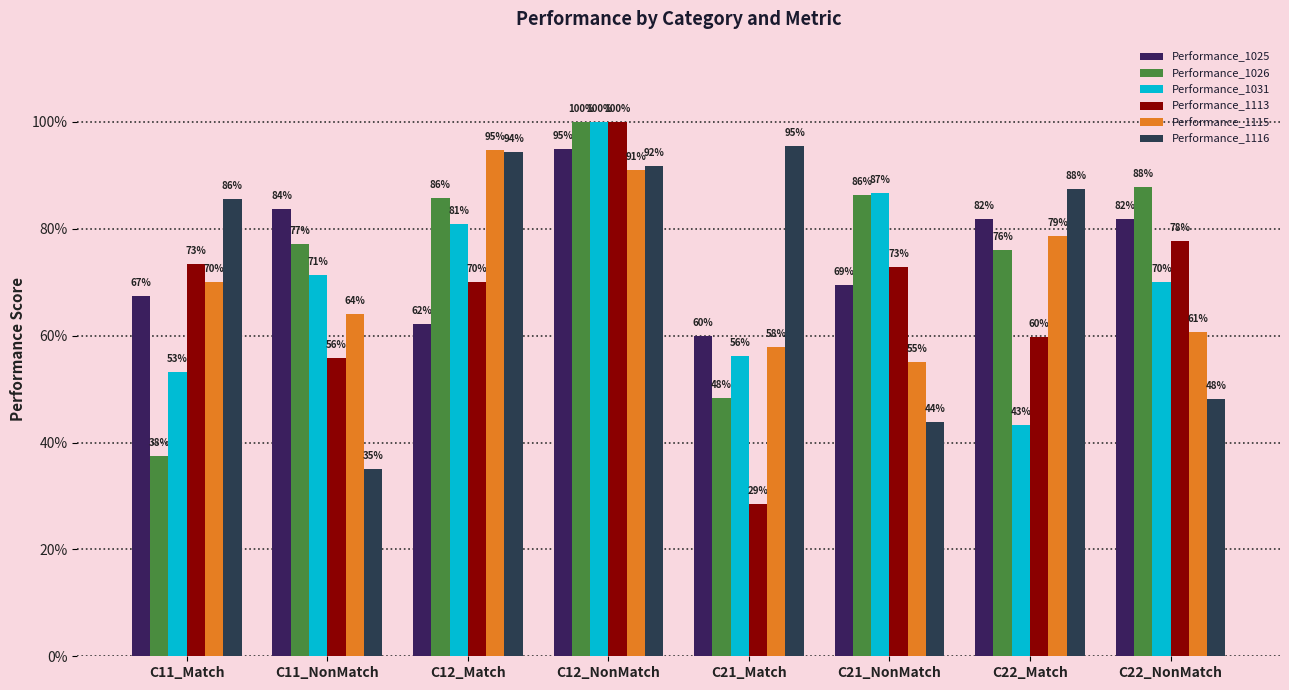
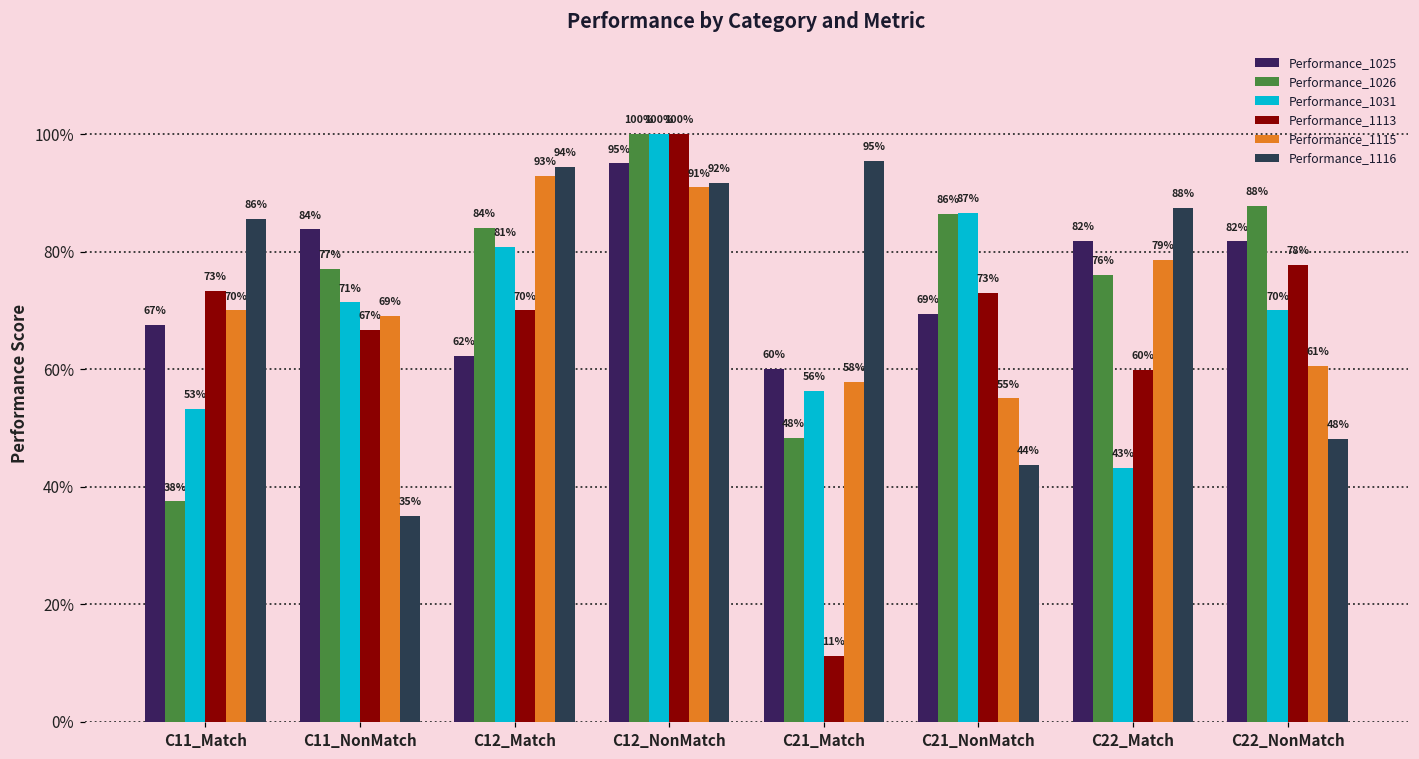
Performance_1113, C11_NonMatch: 56% -> 67%
Performance_1115, C11_NonMatch: 64% -> 69%
Performance_1026, C12_Match: 86% -> 84%
Performance_1115, C12_Match: 95% -> 93%
Performance_1113, C21_Match: 29% -> 11%
